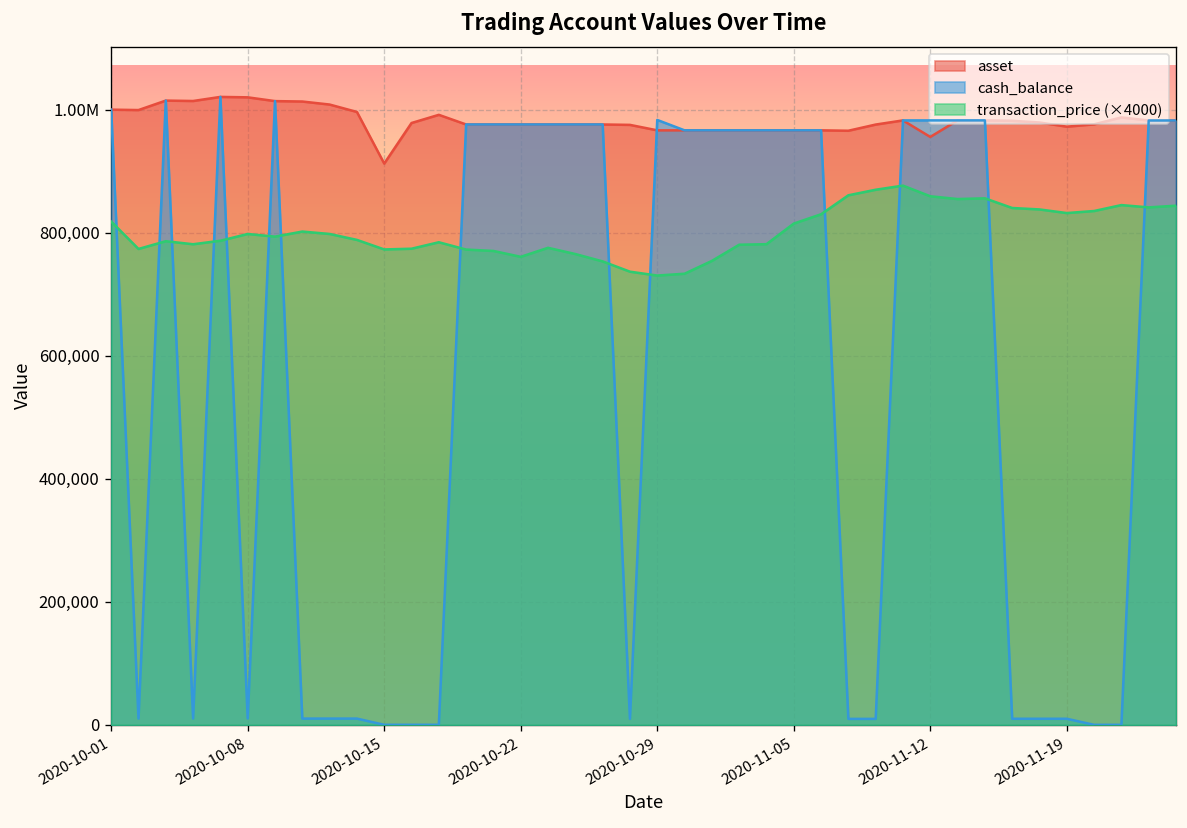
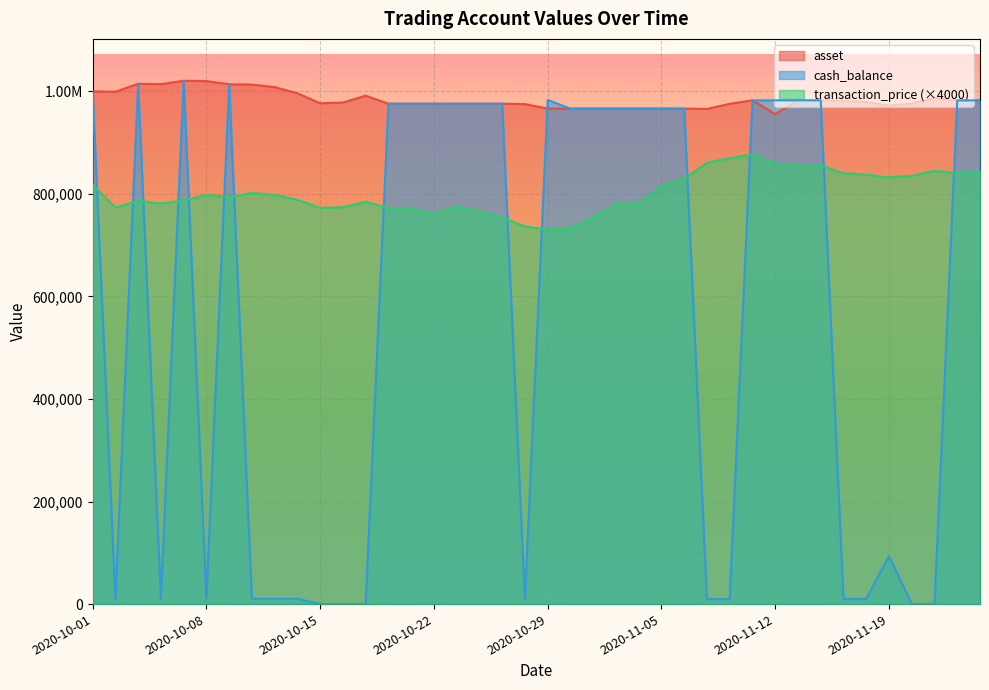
asset, 2020-10-15: 910,000 -> 980,000
cash_balance, 2020-11-19: 10,000 -> 90,000
